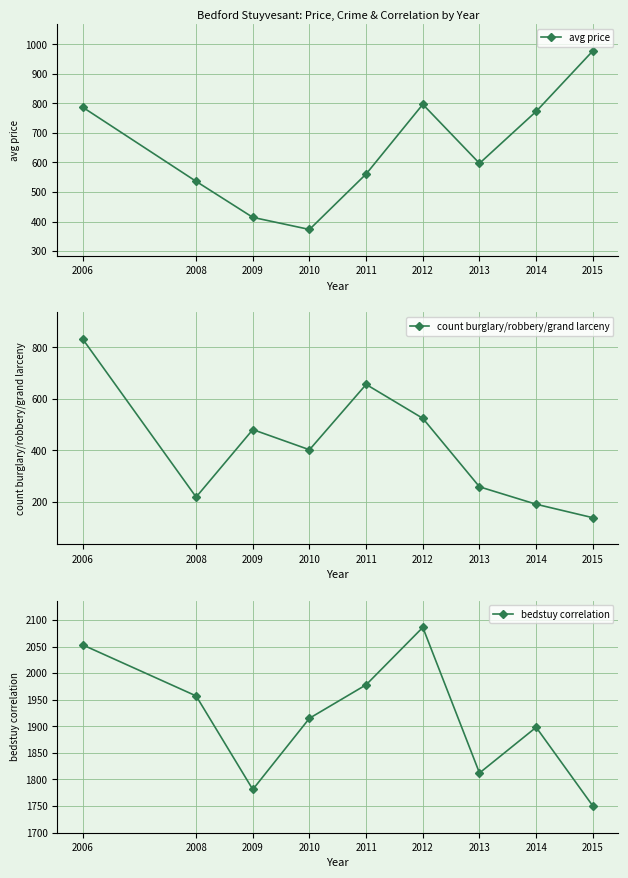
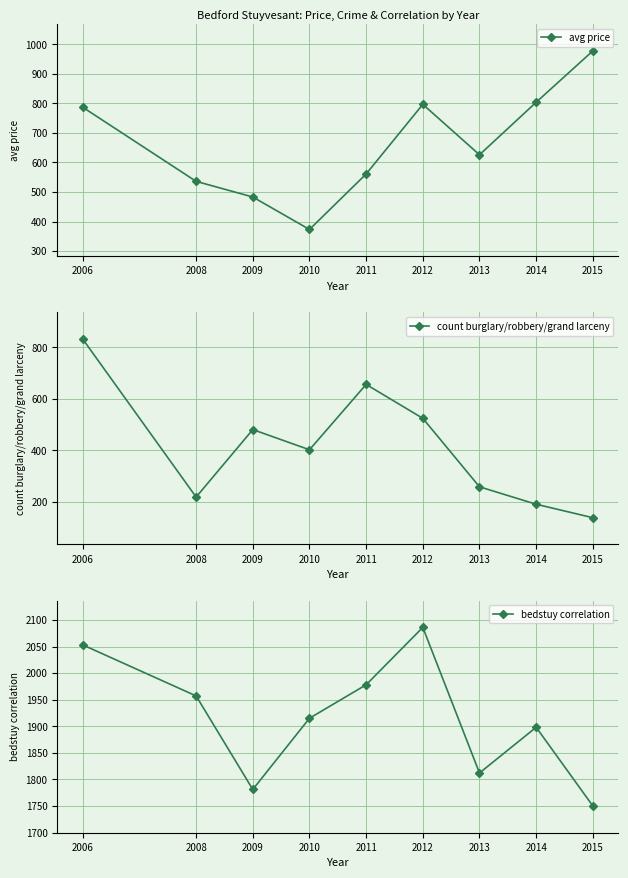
Bedford Stuyvesant: Price, Crime & Correlation by Year, 2009: 410 -> 480
Bedford Stuyvesant: Price, Crime & Correlation by Year, 2013: 600 -> 630
Bedford Stuyvesant: Price, Crime & Correlation by Year, 2014: 770 -> 800
